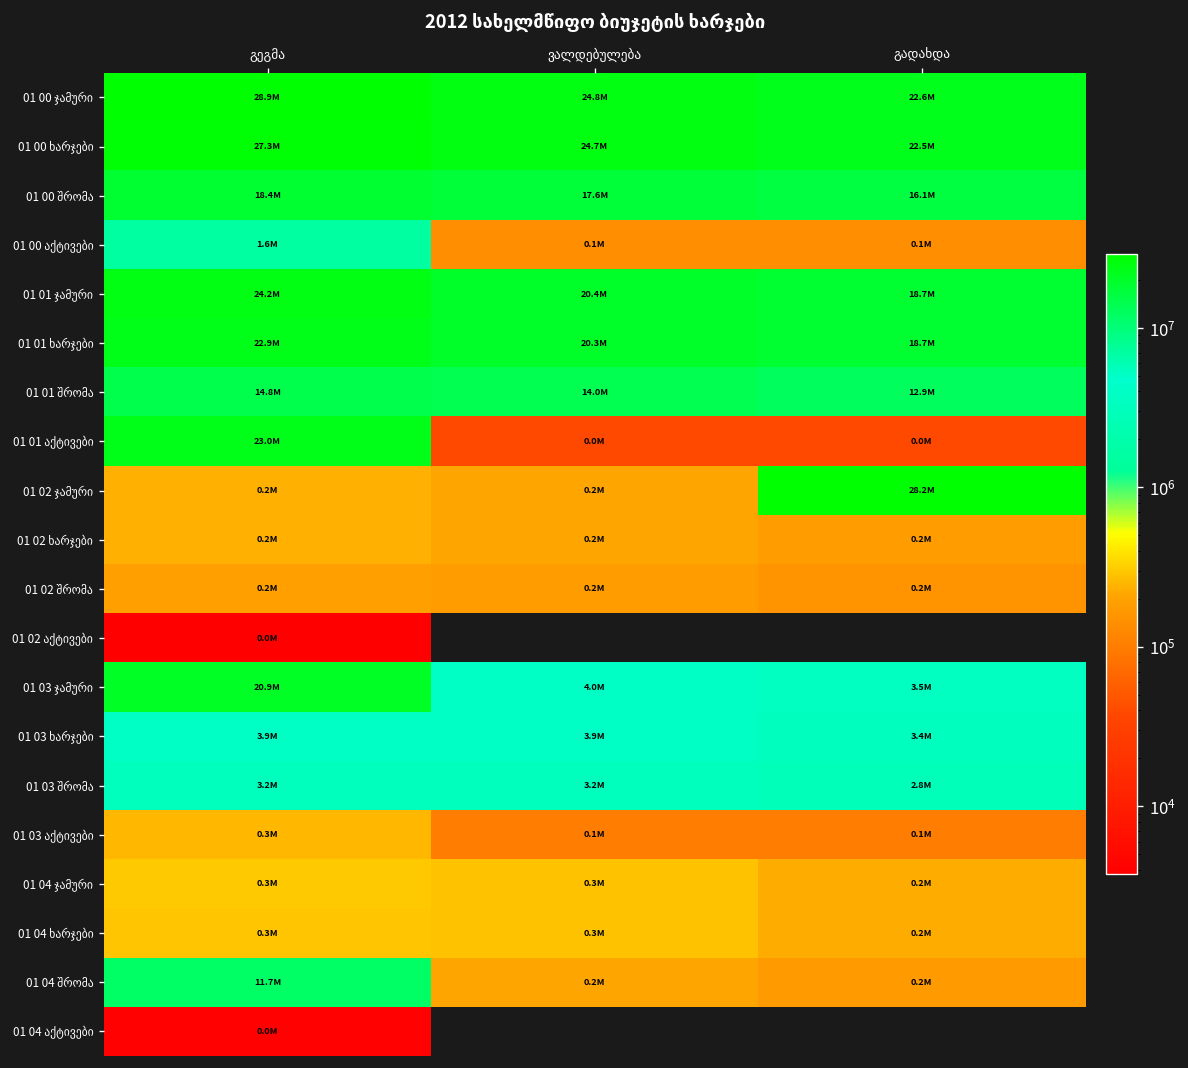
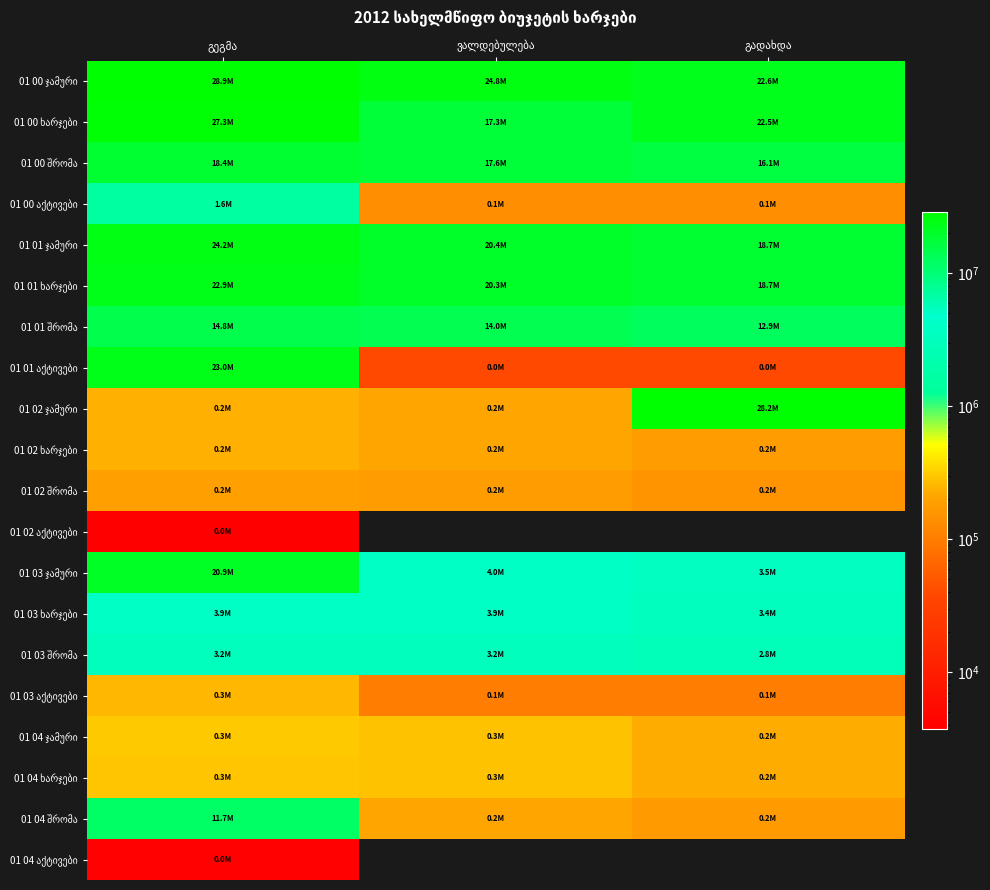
01 00 ხარჯები, ვალდებულება: 24.7M -> 17.3M
